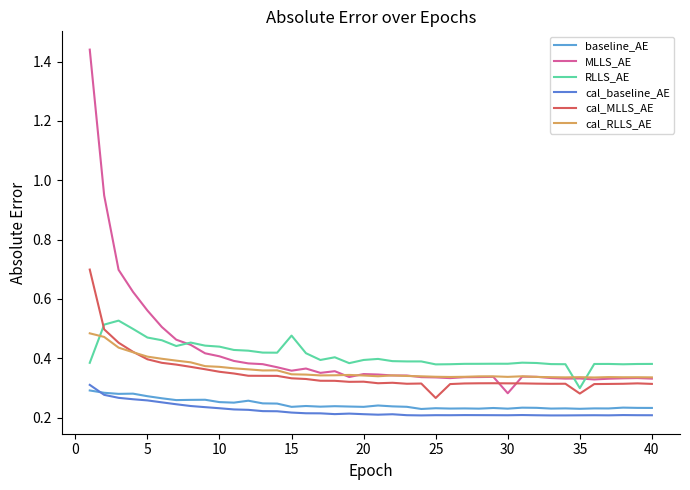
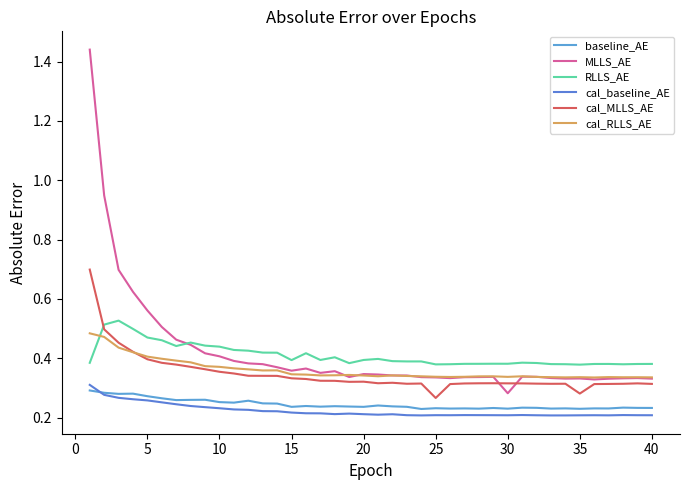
RLLS_AE, 15: 0.48 -> 0.39
RLLS_AE, 35: 0.30 -> 0.38
